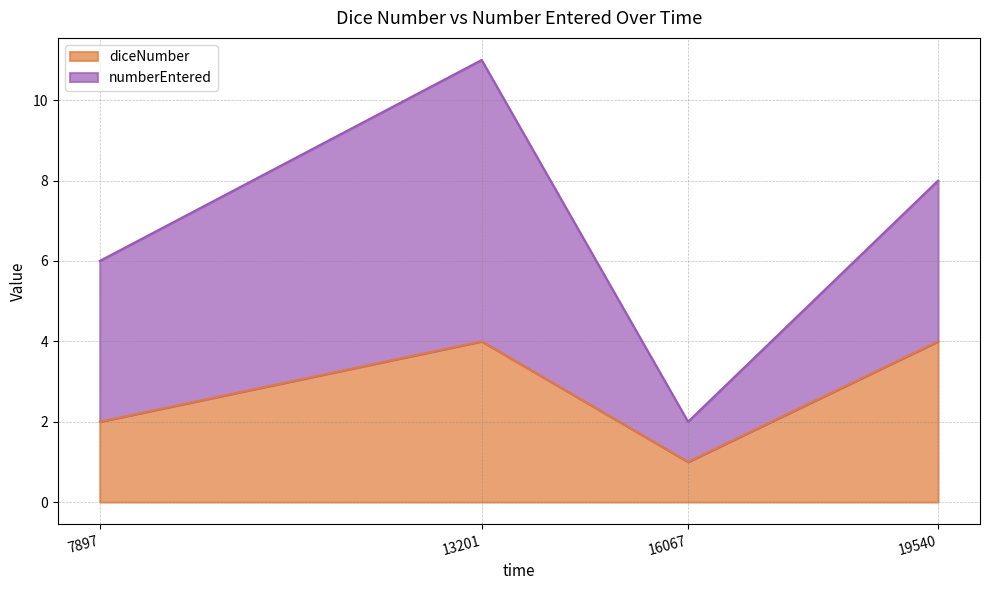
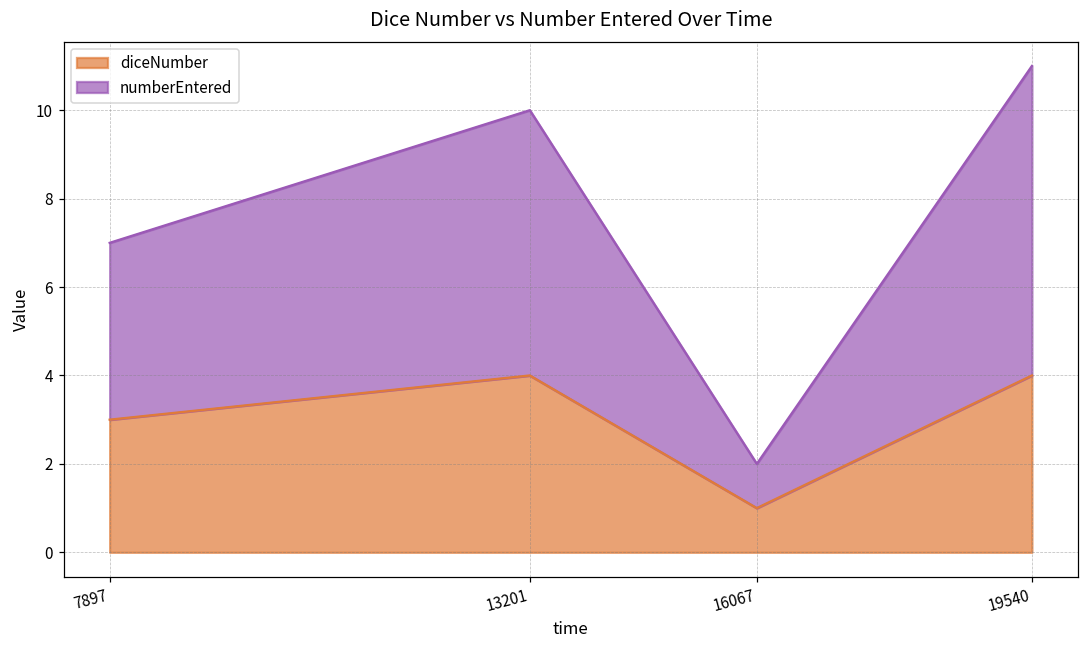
diceNumber, 7897: 2 -> 3
numberEntered, 13201: 7 -> 6
numberEntered, 19540: 4 -> 7
